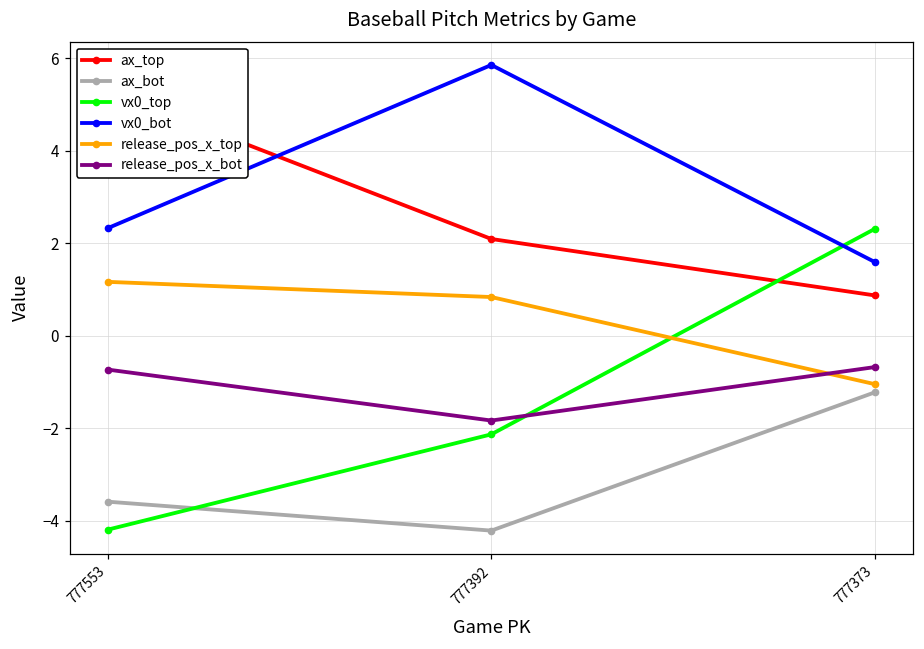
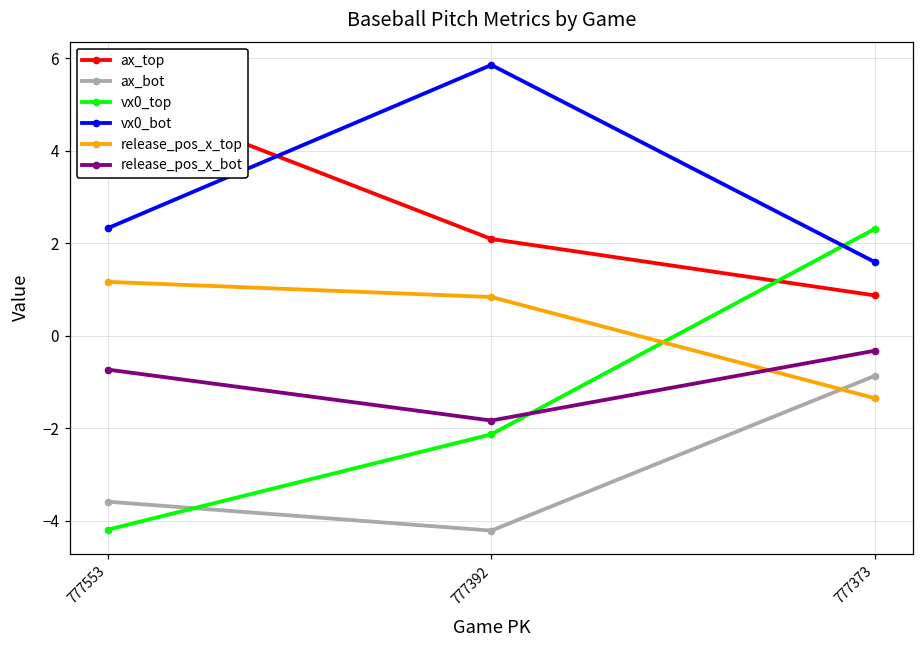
ax_bot, 777373: -1.2 -> -0.9
release_pos_x_top, 777373: -1.0 -> -1.3
release_pos_x_bot, 777373: -0.7 -> -0.3
